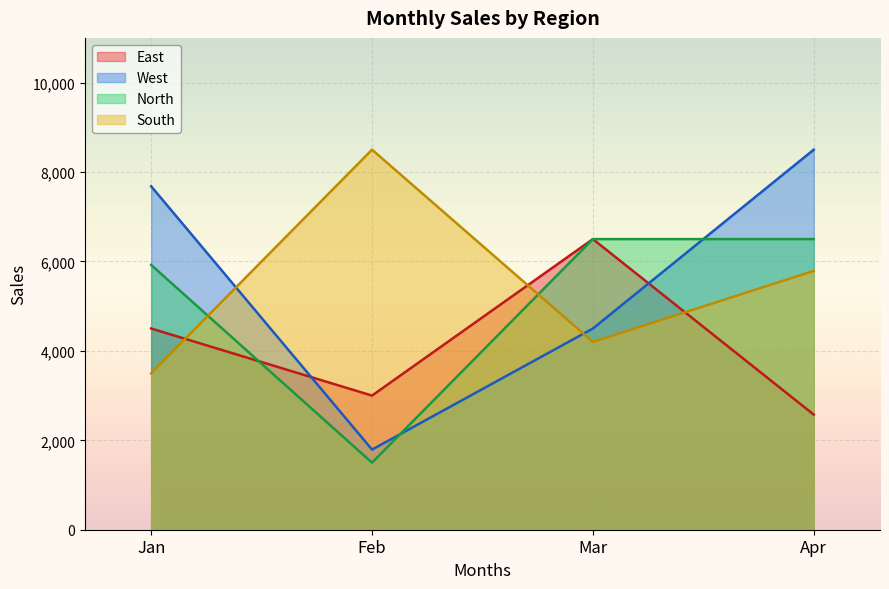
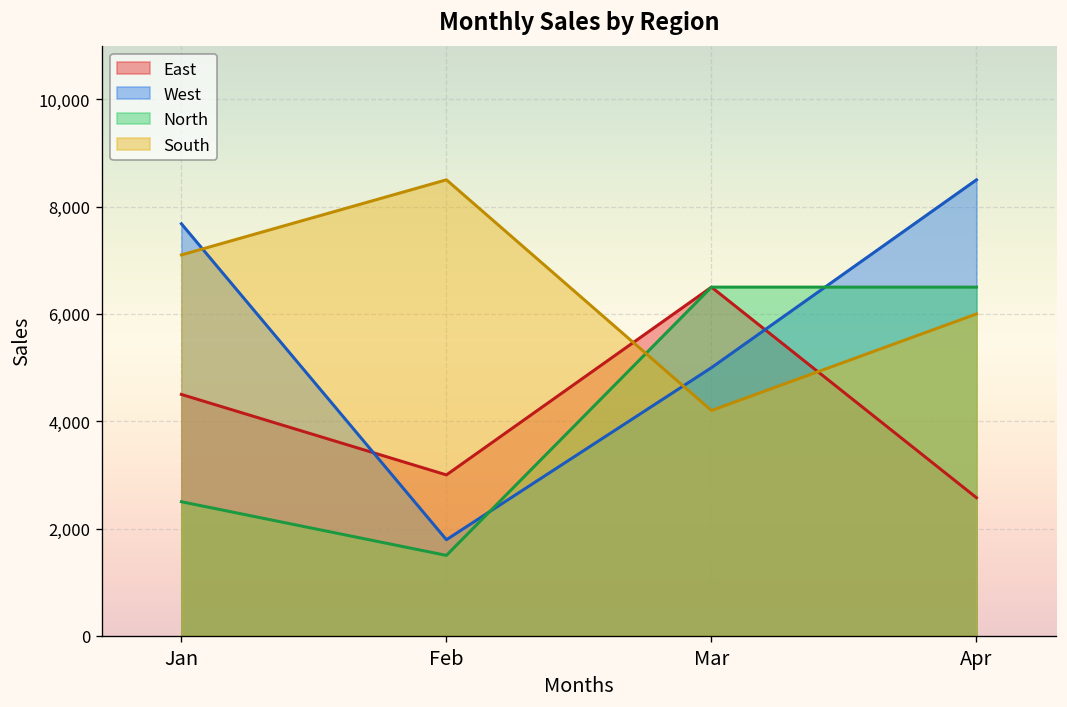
North, Jan: 5,900 -> 2,500
South, Jan: 3,500 -> 7,100
West, Mar: 4,500 -> 5,000
South, Apr: 5,800 -> 6,000
